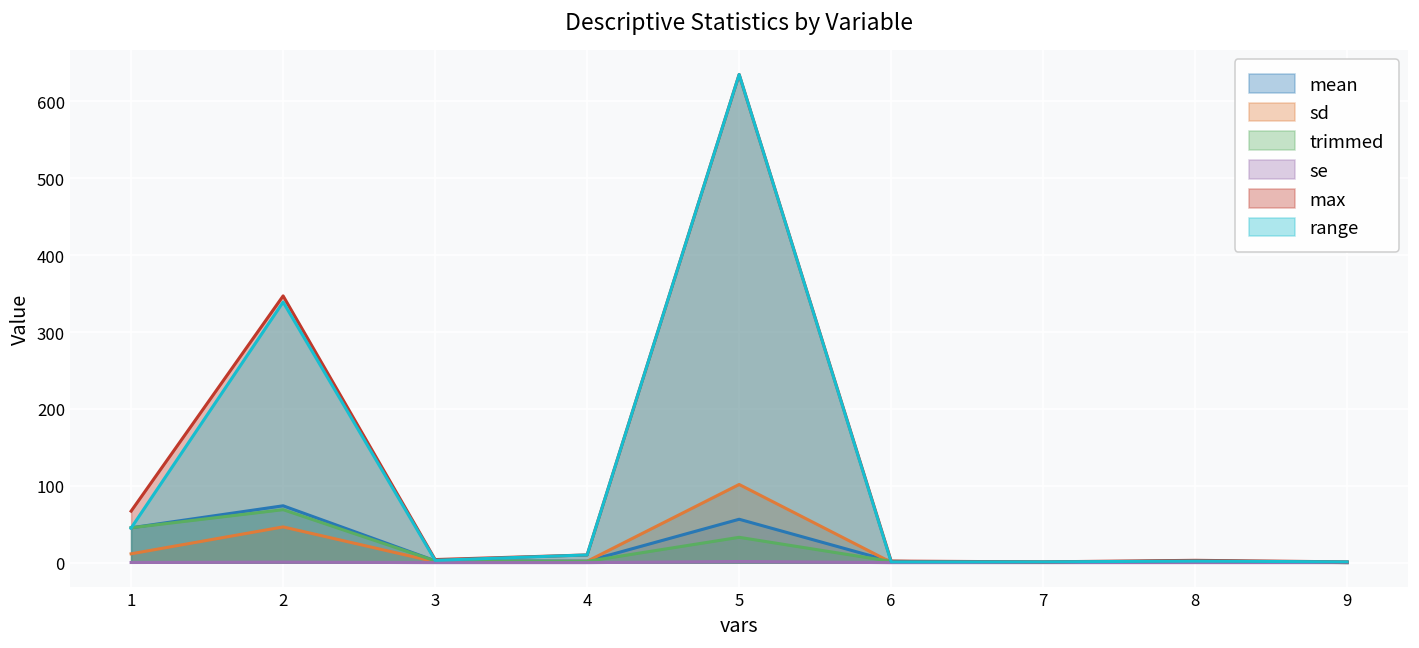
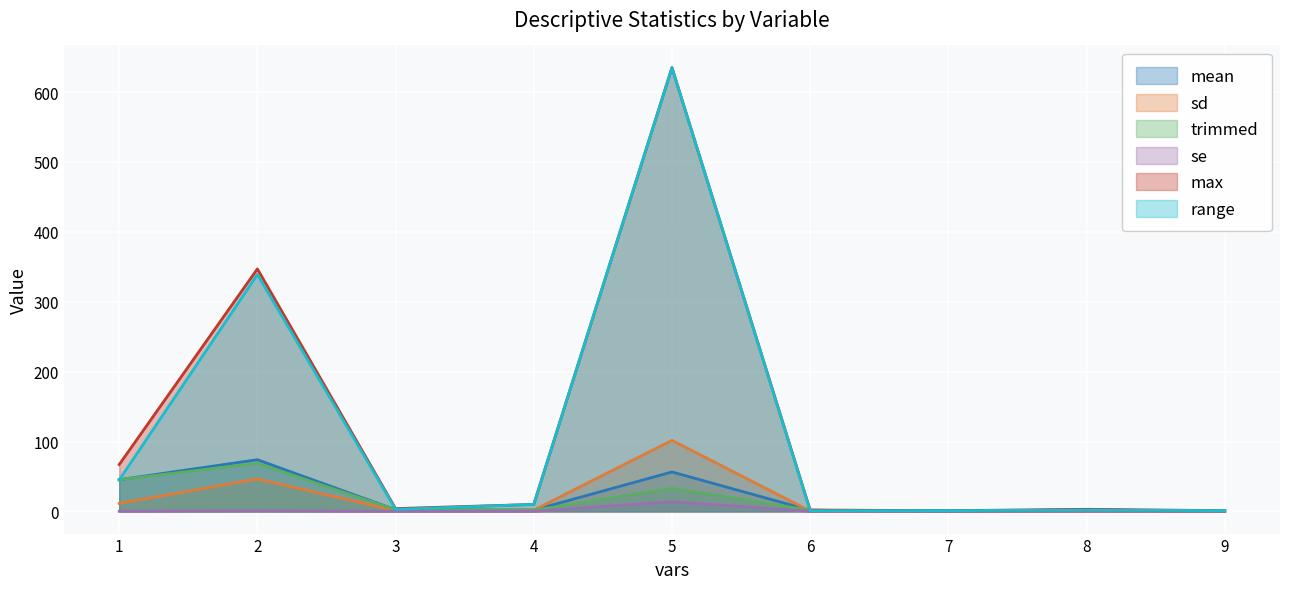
se, 5: 0 -> 10
